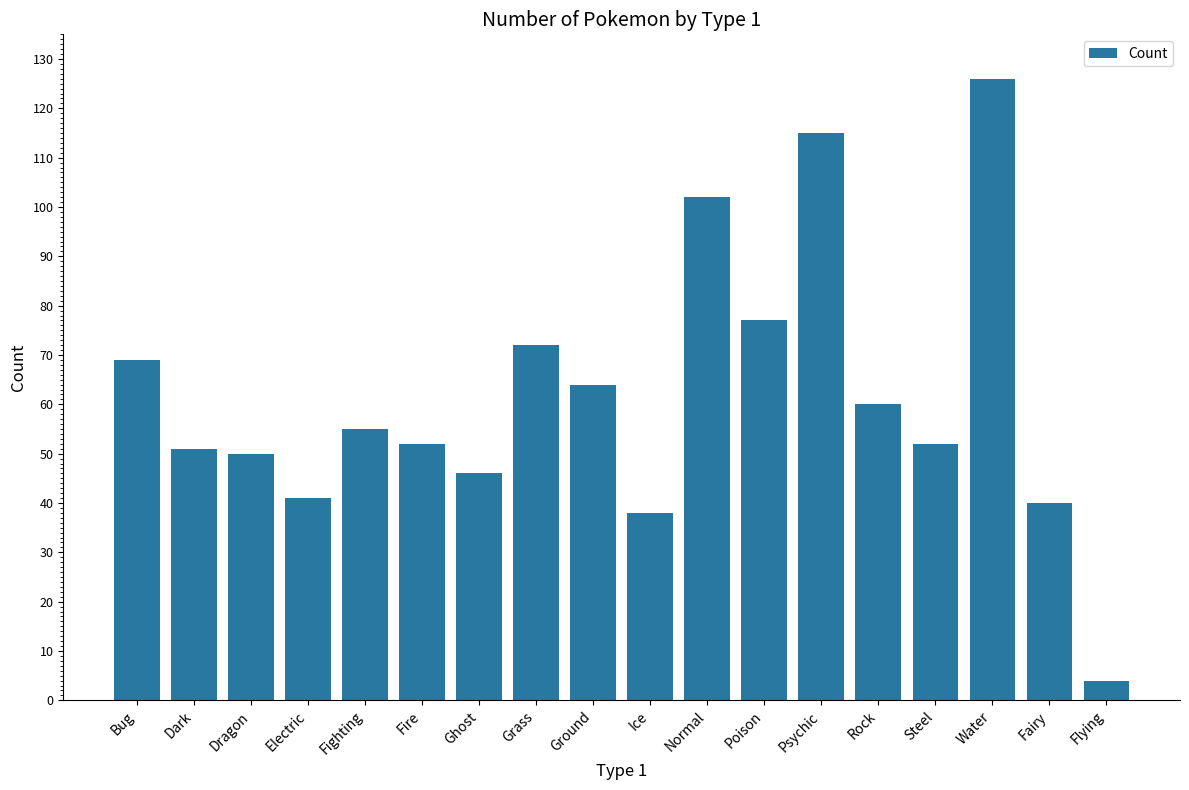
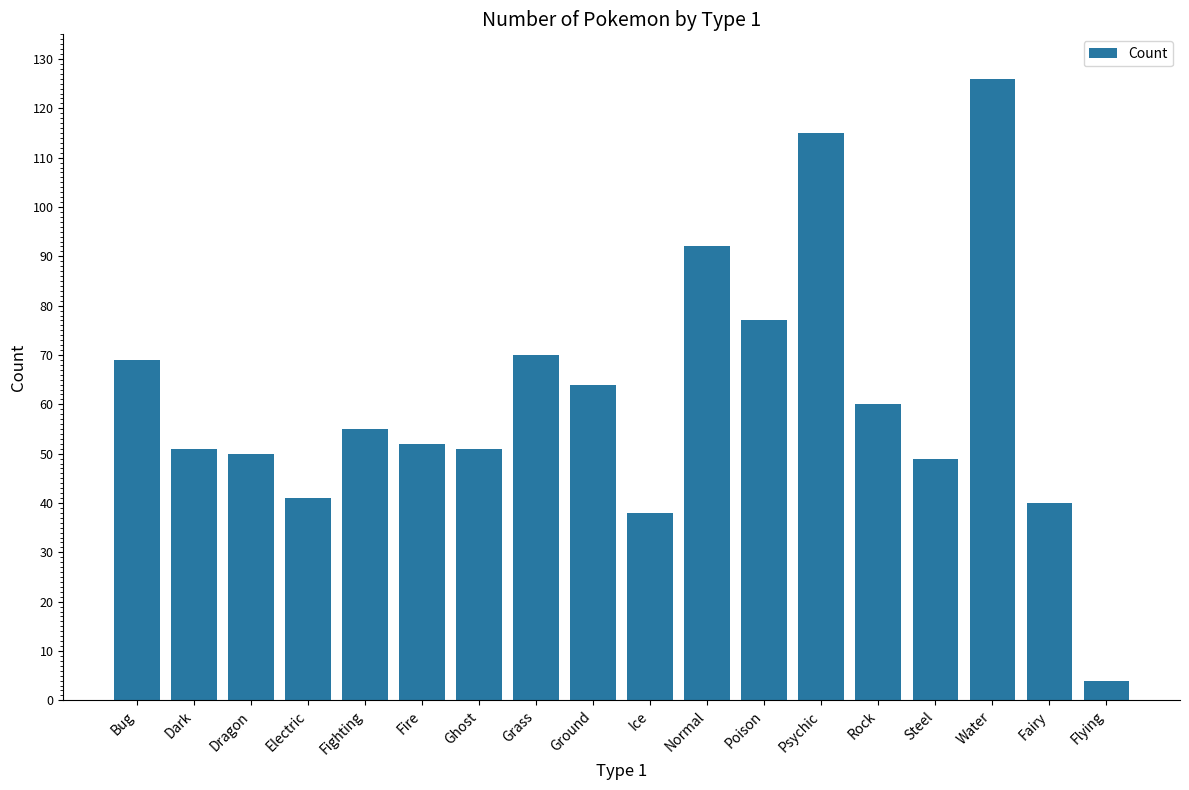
Ghost: 46 -> 51
Grass: 72 -> 70
Normal: 102 -> 92
Steel: 52 -> 49
